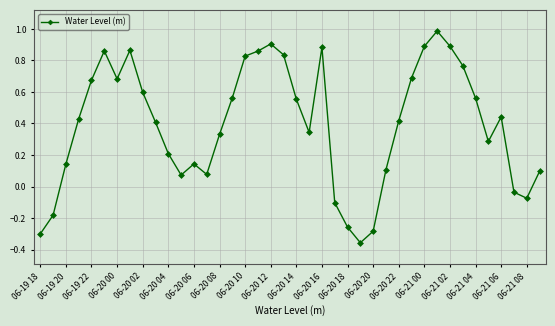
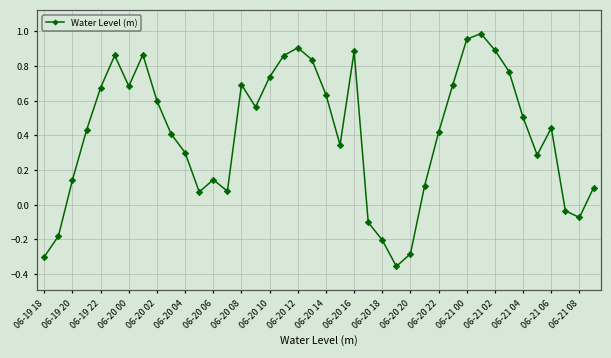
06-20 04: 0.21 -> 0.30
06-20 08: 0.33 -> 0.69
06-20 10: 0.83 -> 0.74
06-20 14: 0.55 -> 0.63
06-20 18: -0.26 -> -0.21
06-21 00: 0.89 -> 0.95
06-21 04: 0.56 -> 0.50
